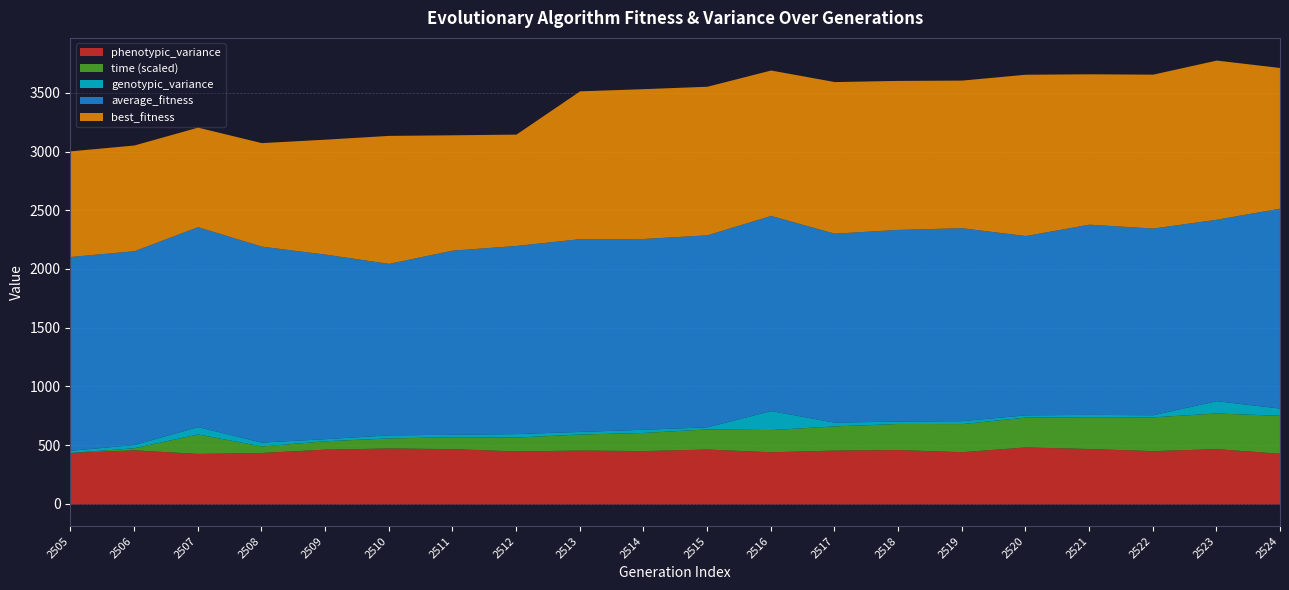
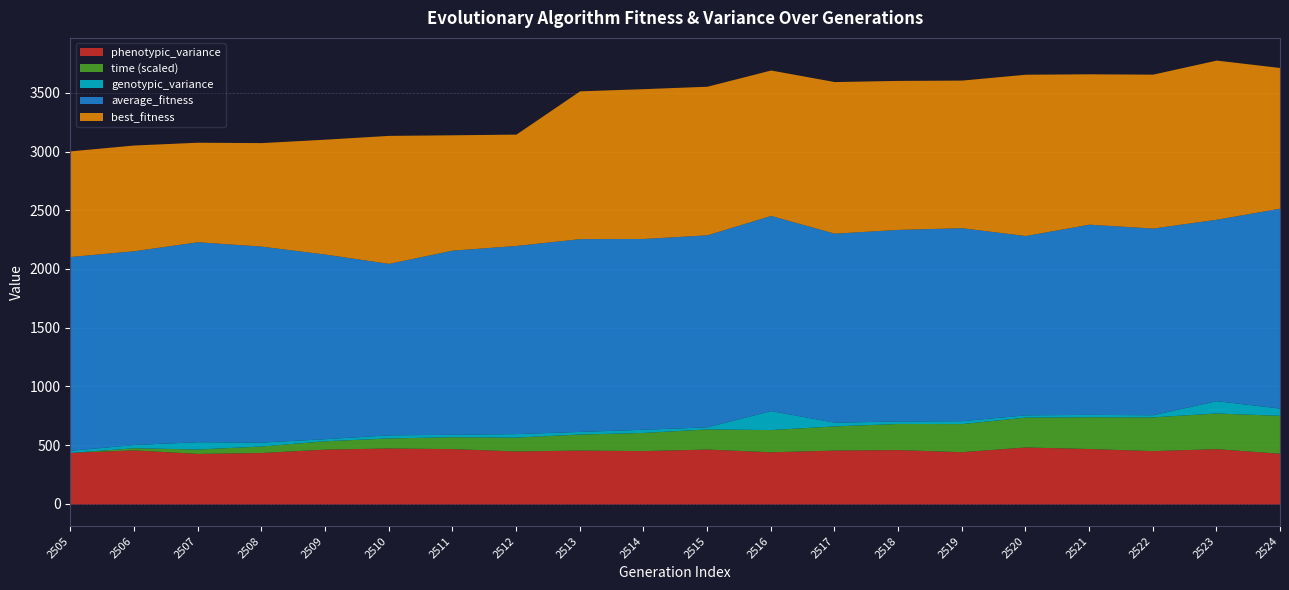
time (scaled), 2507: 170 -> 40
